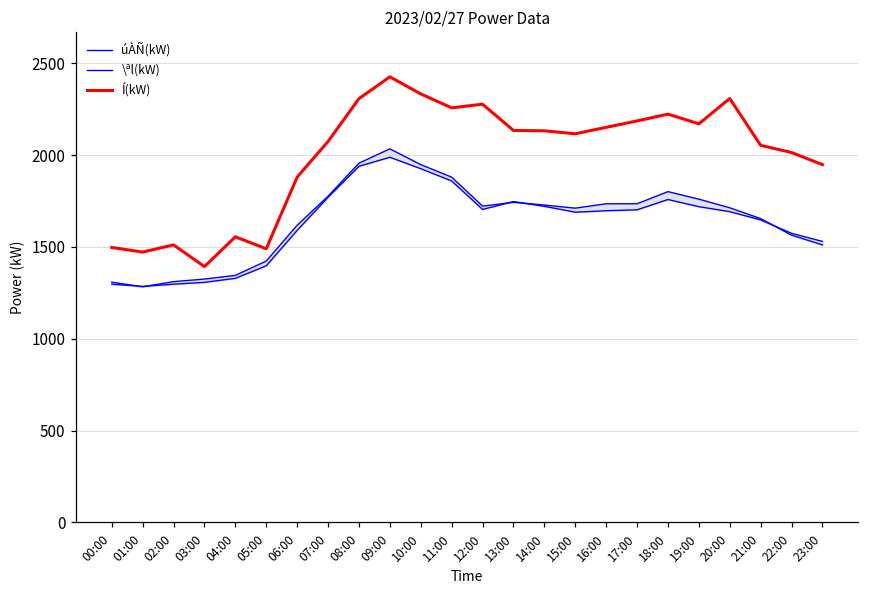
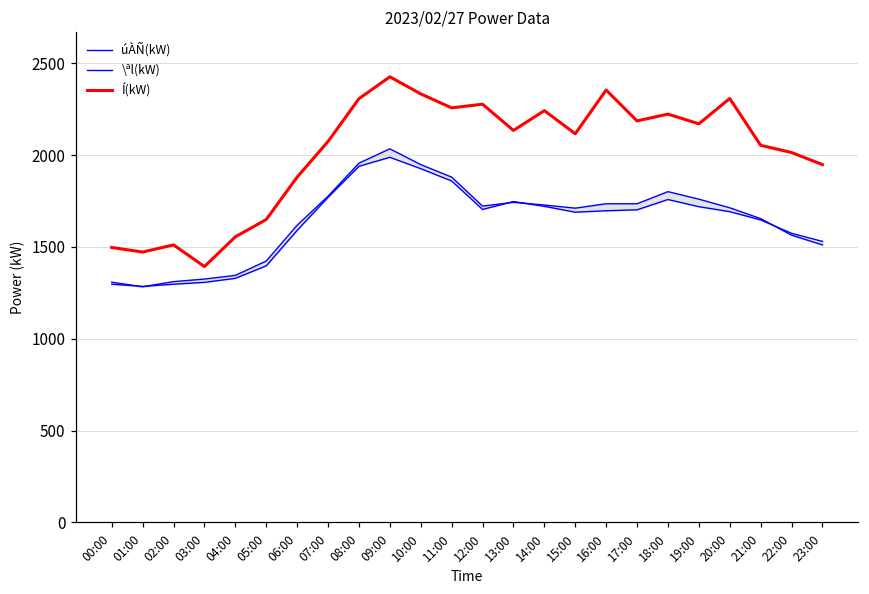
Í(kW), 05:00: 1490 -> 1650
Í(kW), 14:00: 2130 -> 2240
Í(kW), 16:00: 2150 -> 2350
